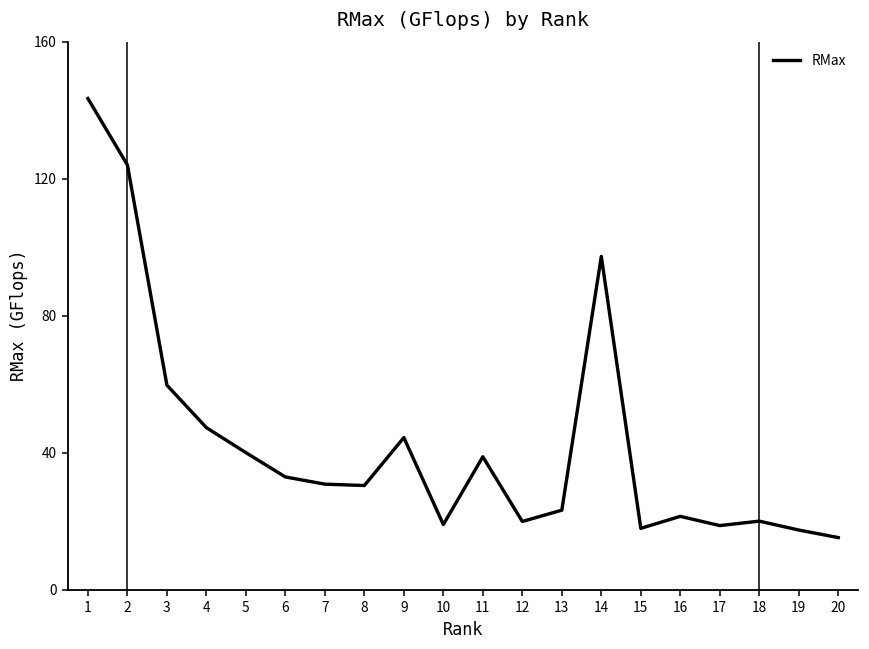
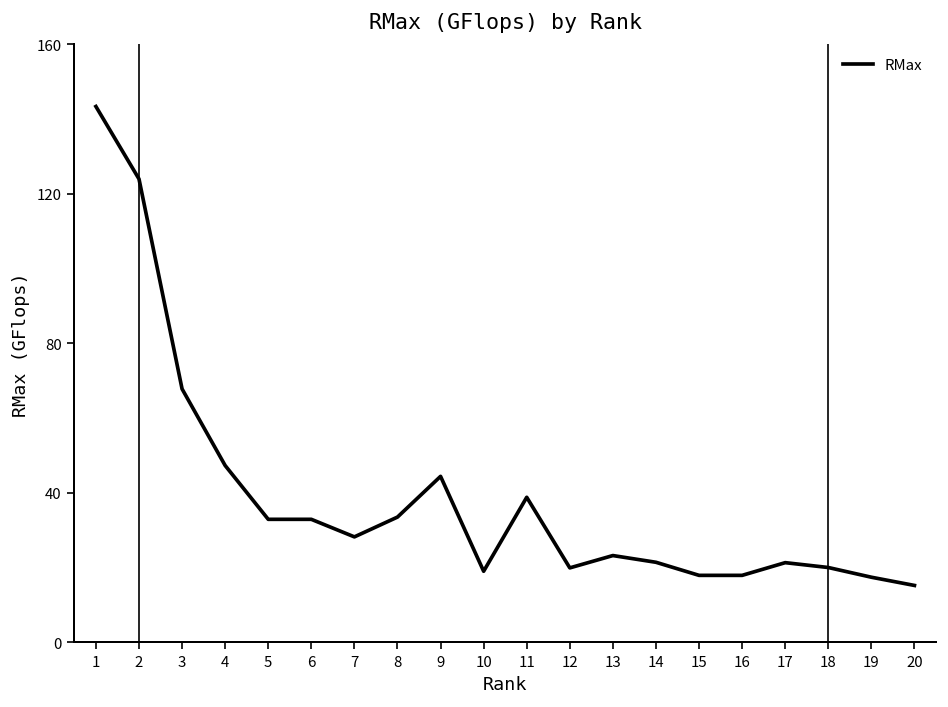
3: 60 -> 68
5: 40 -> 33
7: 31 -> 28
8: 30 -> 34
14: 97 -> 21
16: 21 -> 18
17: 19 -> 21
